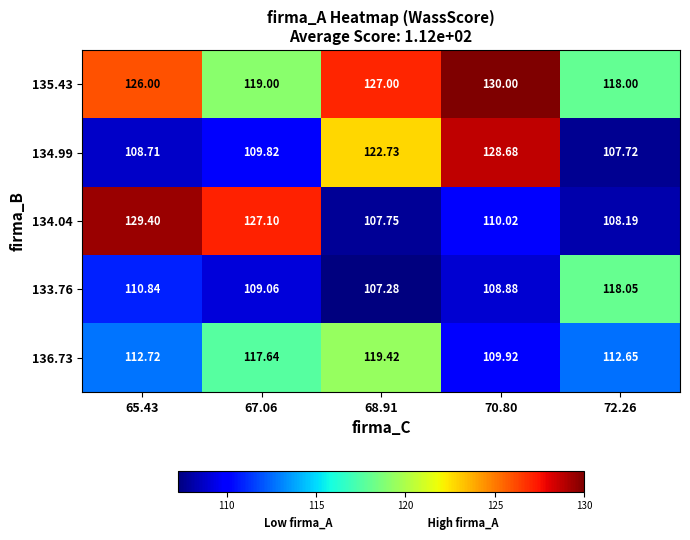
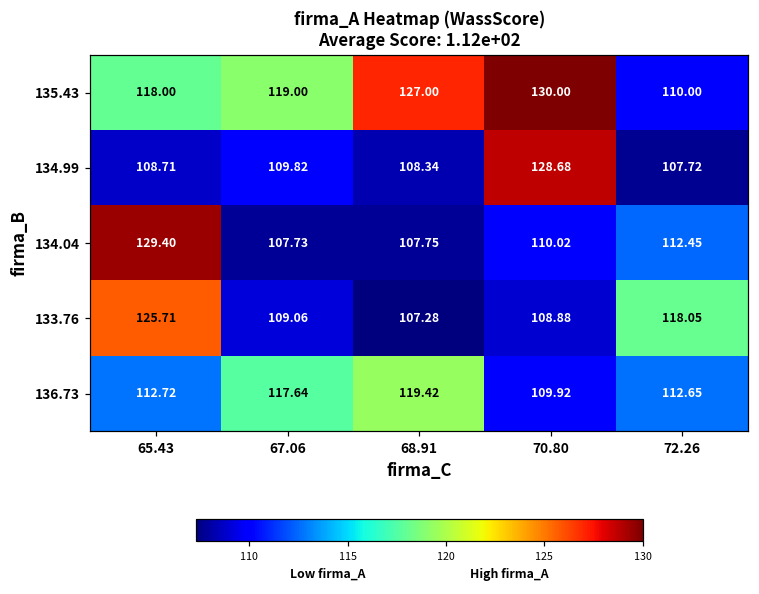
135.43, 65.43: 126.00 -> 118.00
135.43, 72.26: 118.00 -> 110.00
134.99, 68.91: 122.73 -> 108.34
134.04, 67.06: 127.10 -> 107.73
134.04, 72.26: 108.19 -> 112.45
133.76, 65.43: 110.84 -> 125.71
